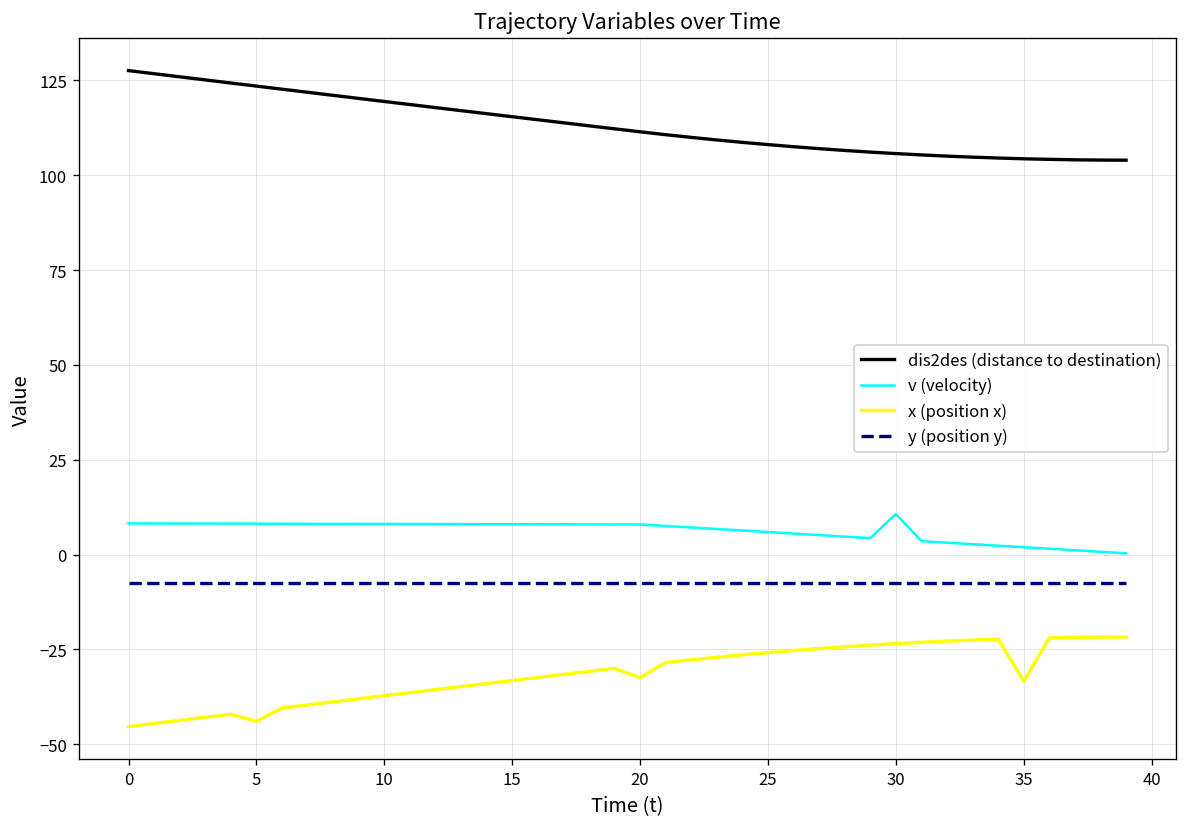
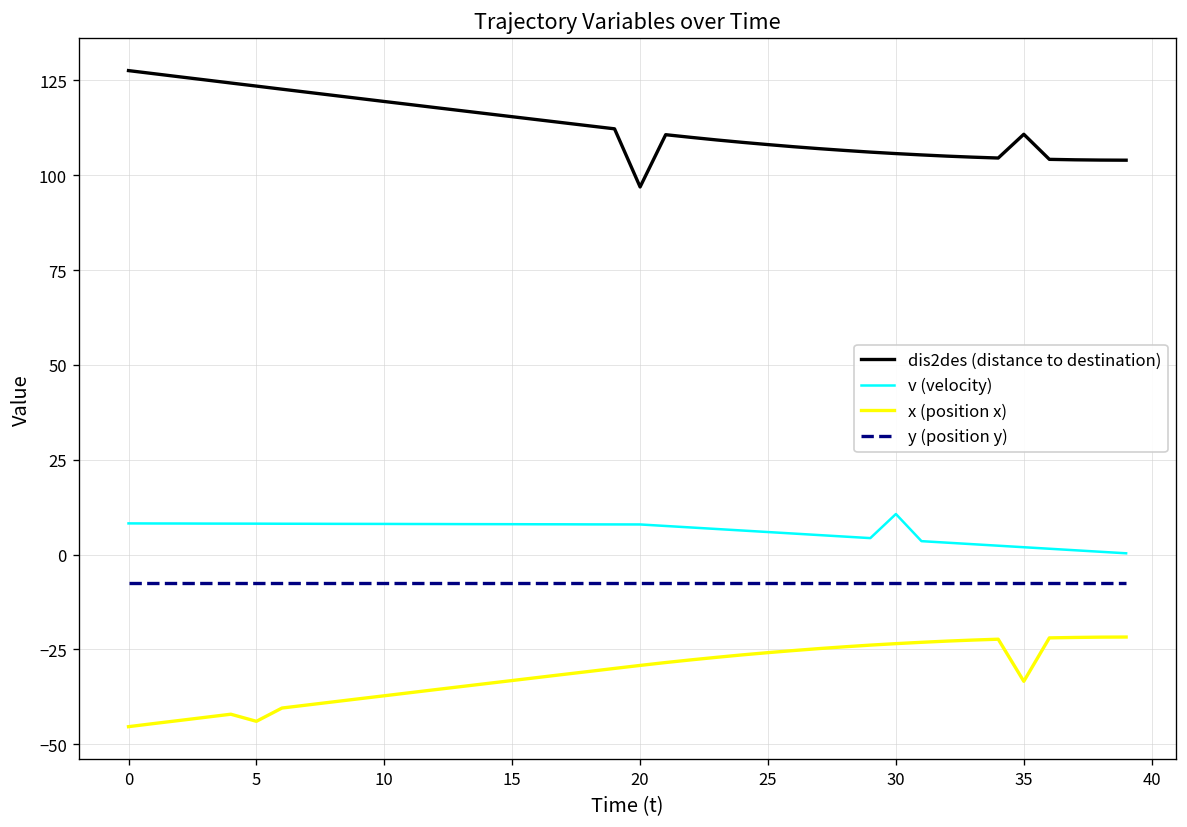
dis2des (distance to destination), 20: 111 -> 97
x (position x), 20: -32 -> -29
dis2des (distance to destination), 35: 104 -> 111
